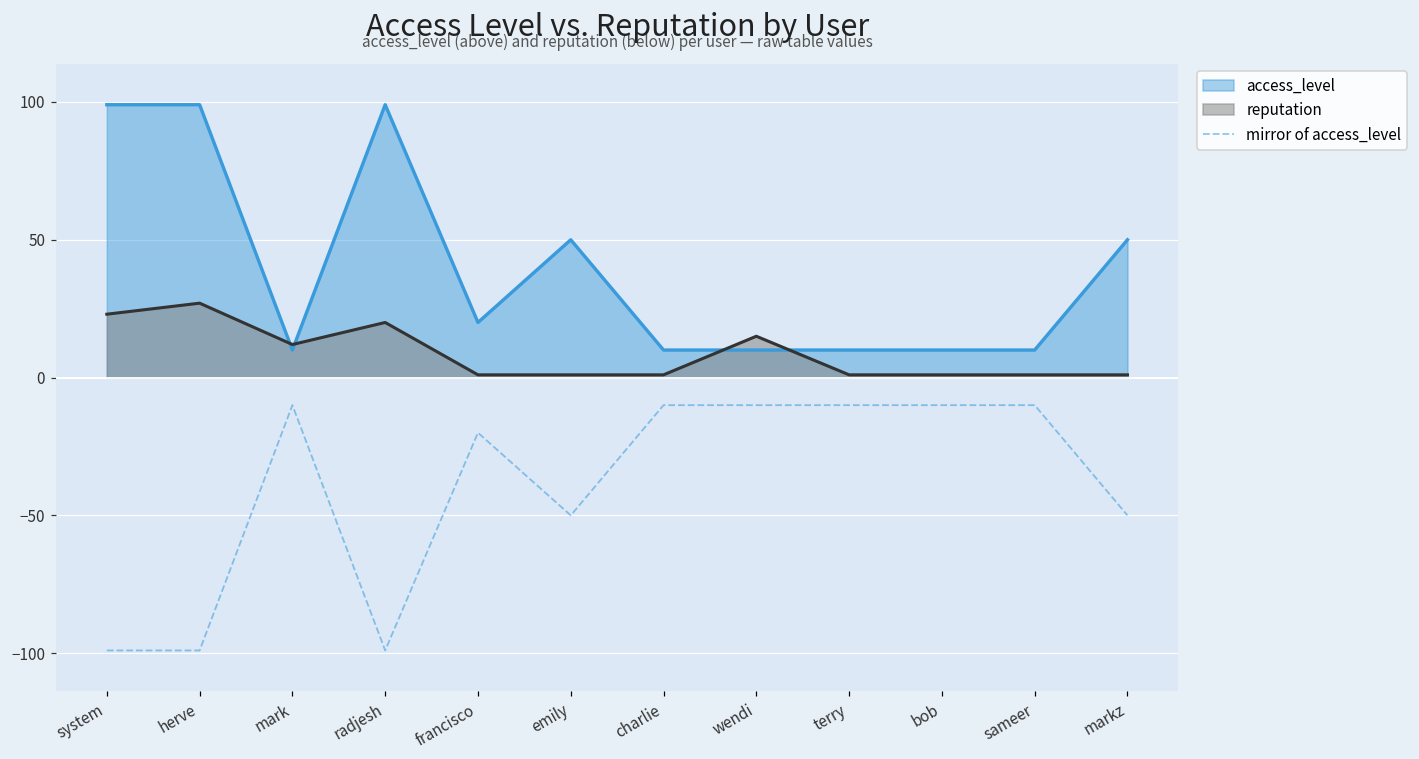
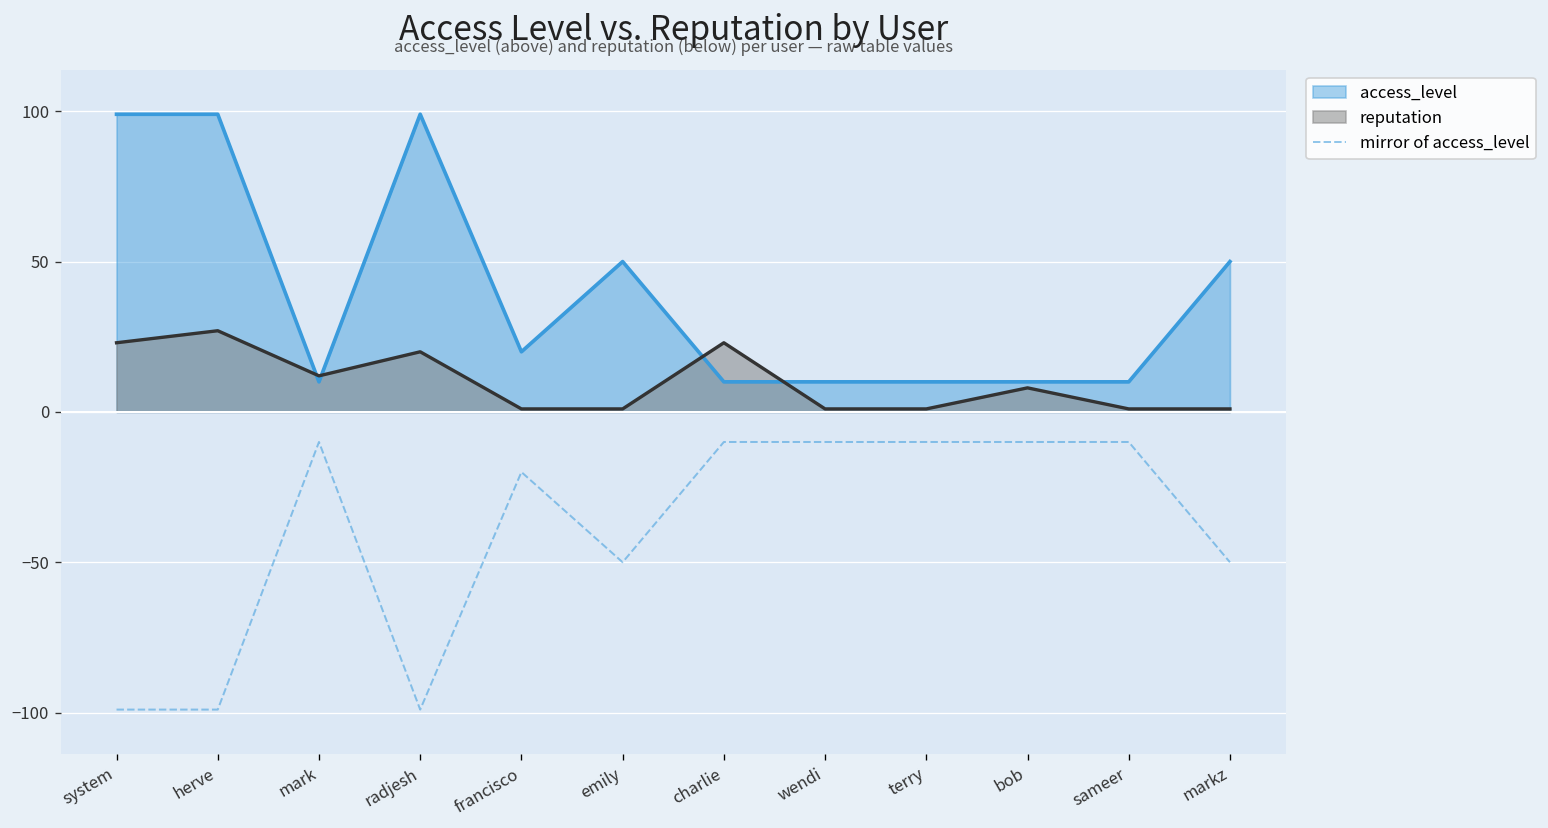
reputation, charlie: 1 -> 23
reputation, wendi: 15 -> 1
reputation, bob: 1 -> 8
